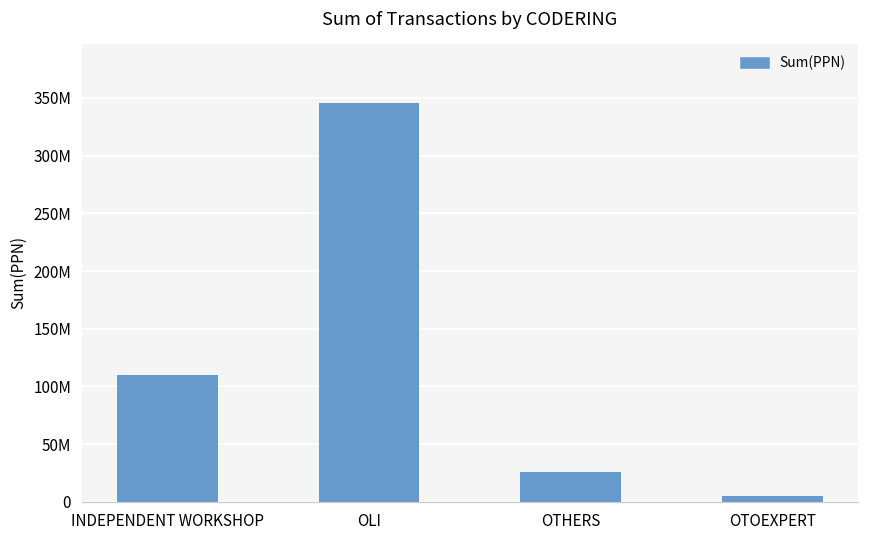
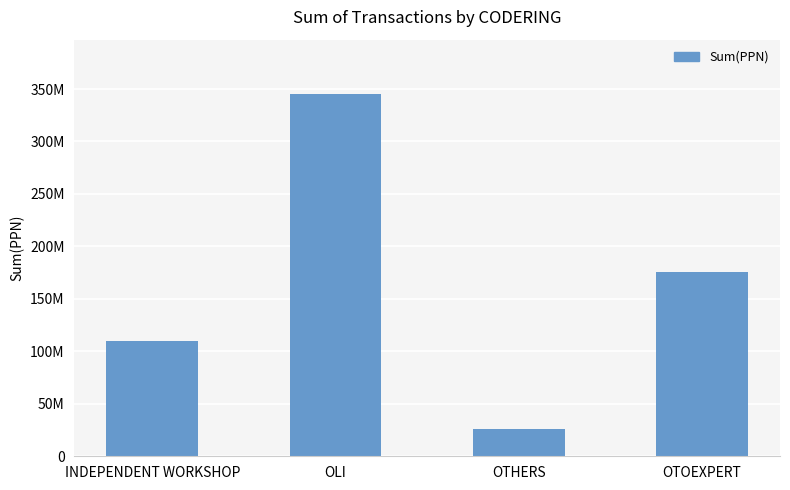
OTOEXPERT: 5000000 -> 176000000
